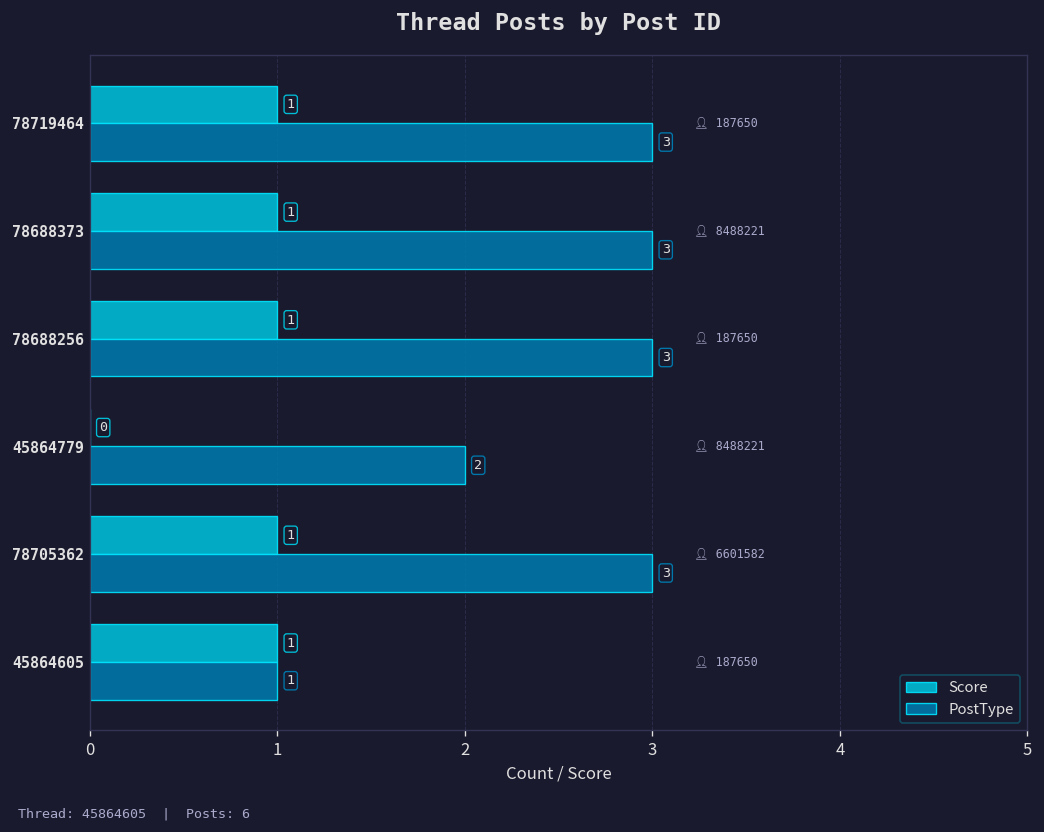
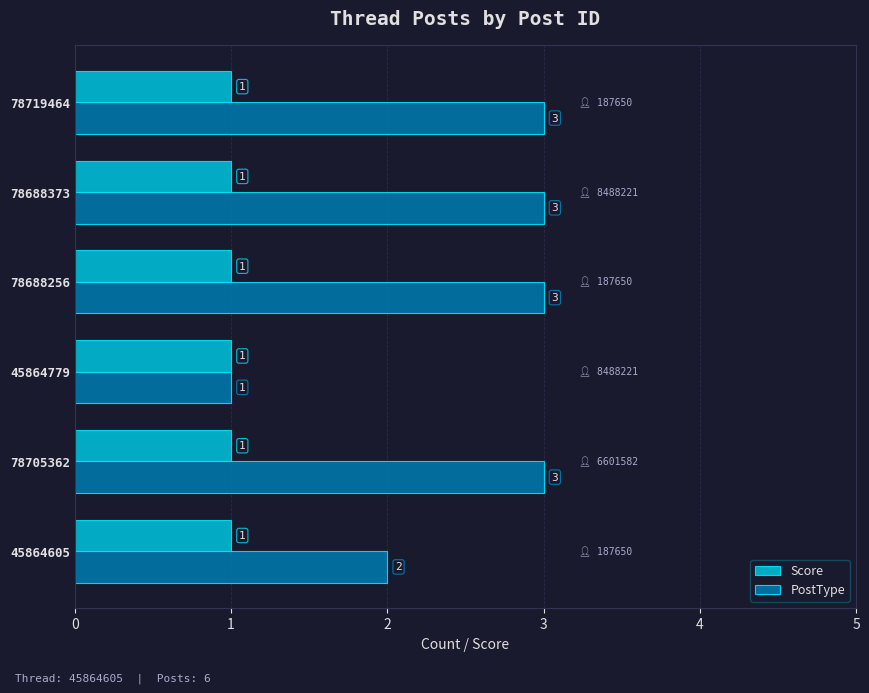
Score, 45864779: 0 -> 1
PostType, 45864779: 2 -> 1
PostType, 45864605: 1 -> 2
